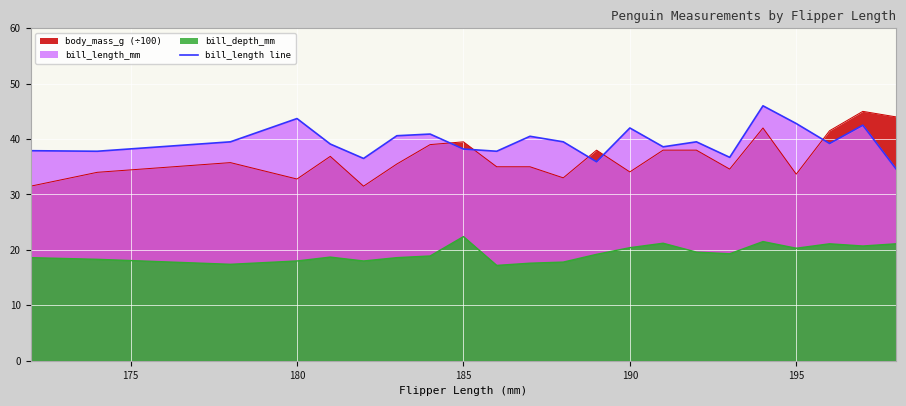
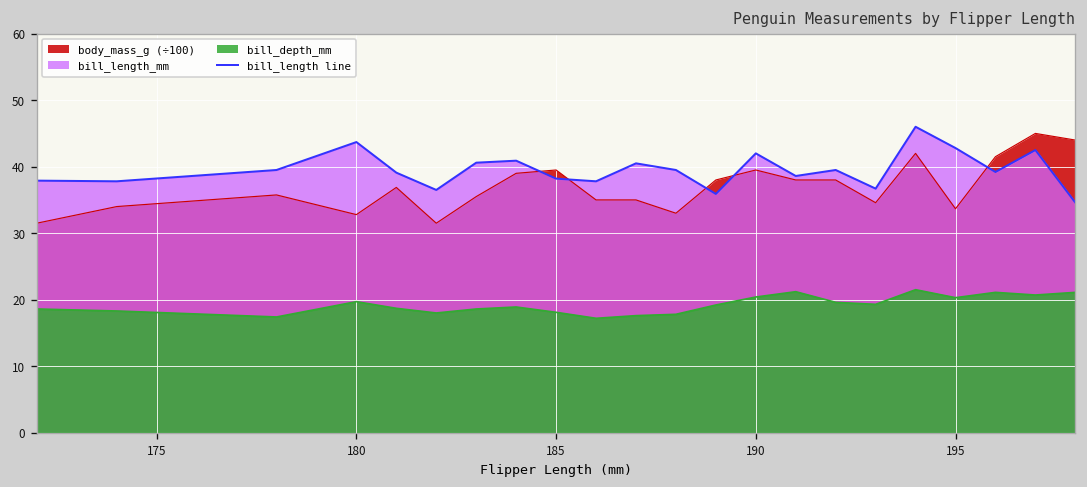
bill_depth_mm, 180: 18 -> 20
bill_depth_mm, 185: 22 -> 18
body_mass_g (÷100), 190: 34 -> 40
